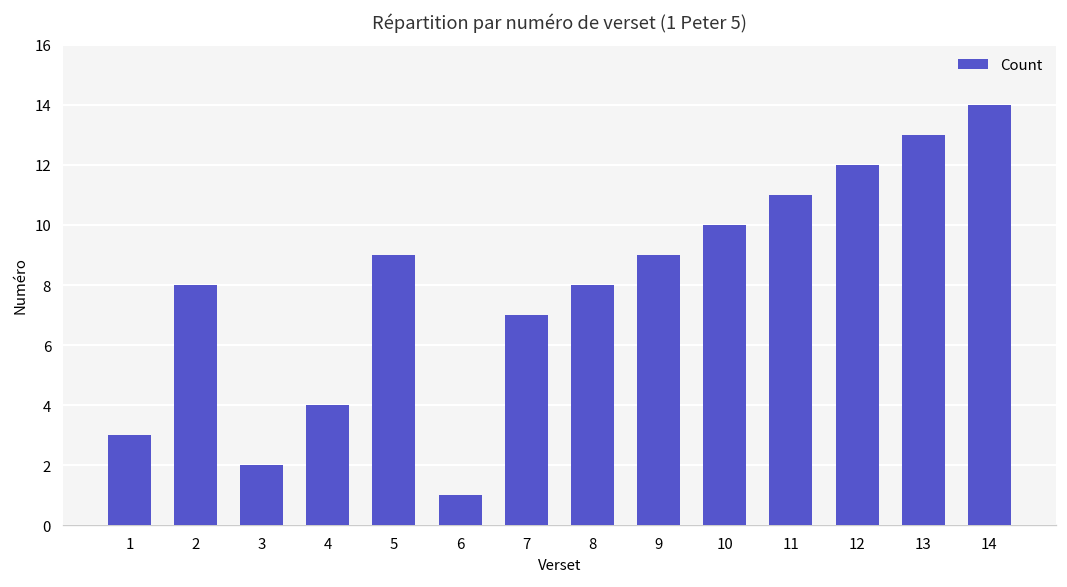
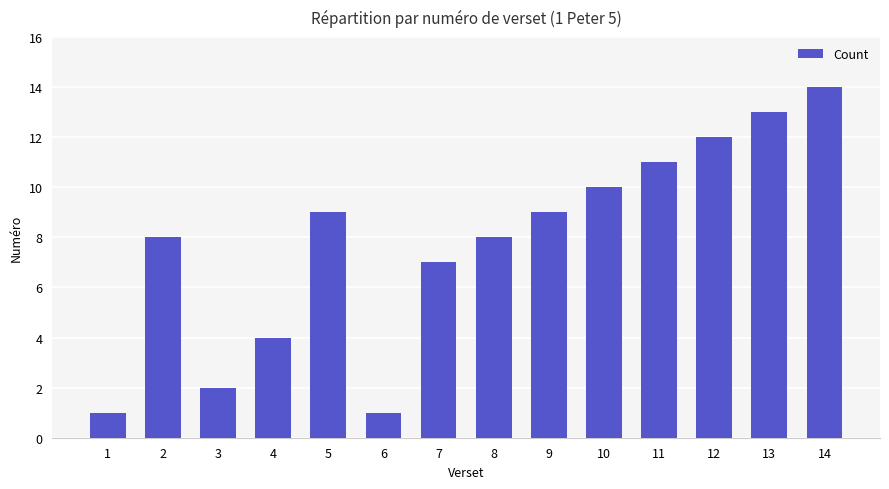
1: 3 -> 1
